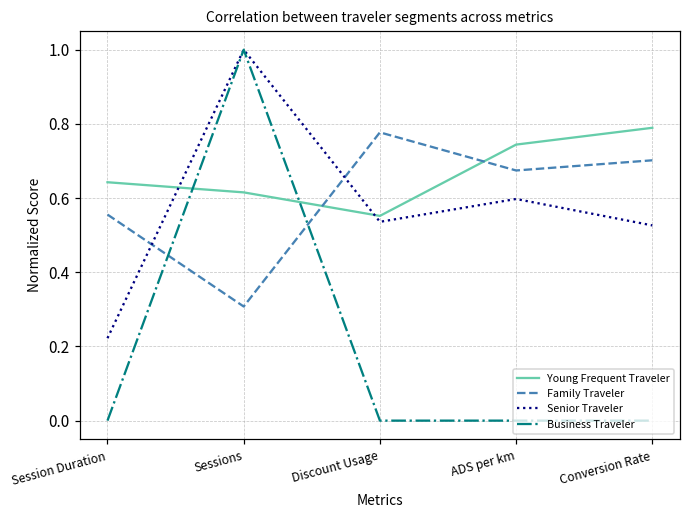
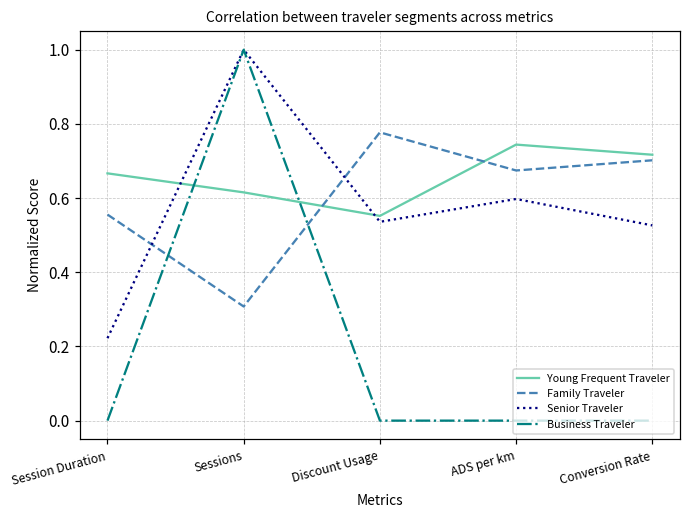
Young Frequent Traveler, Session Duration: 0.64 -> 0.67
Young Frequent Traveler, Conversion Rate: 0.79 -> 0.72
